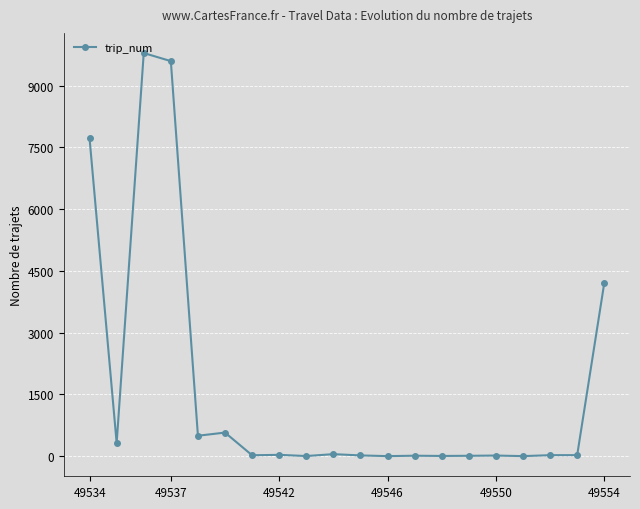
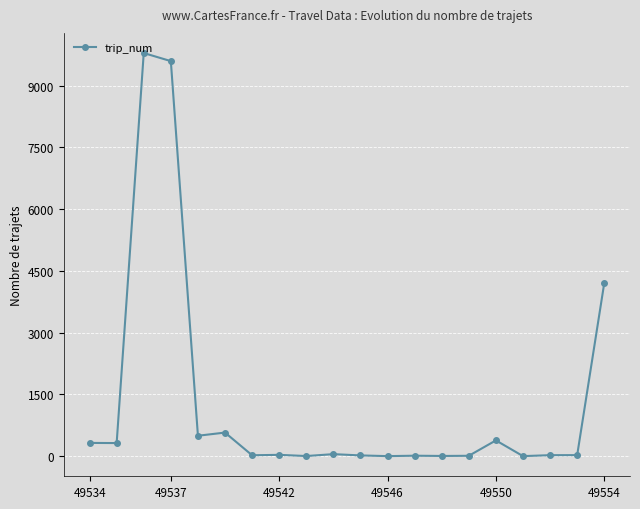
49534: 7700 -> 300
49550: 0 -> 400
